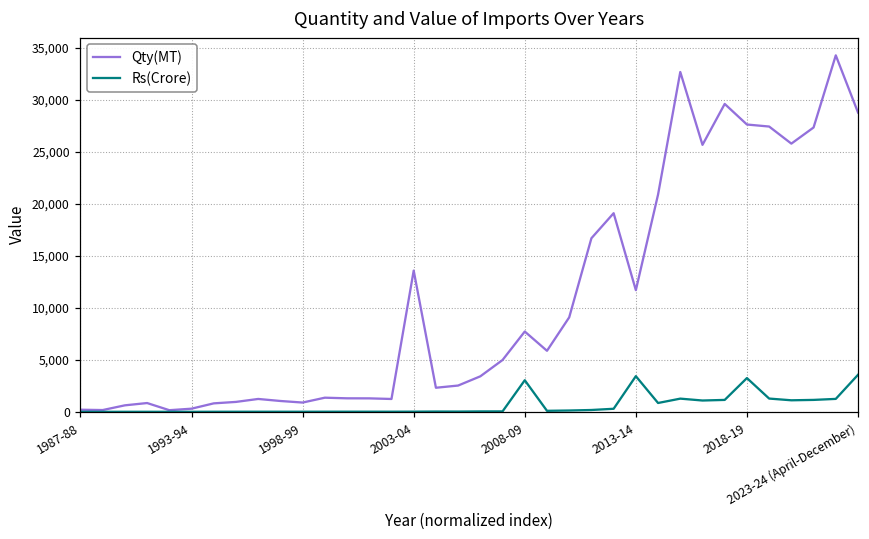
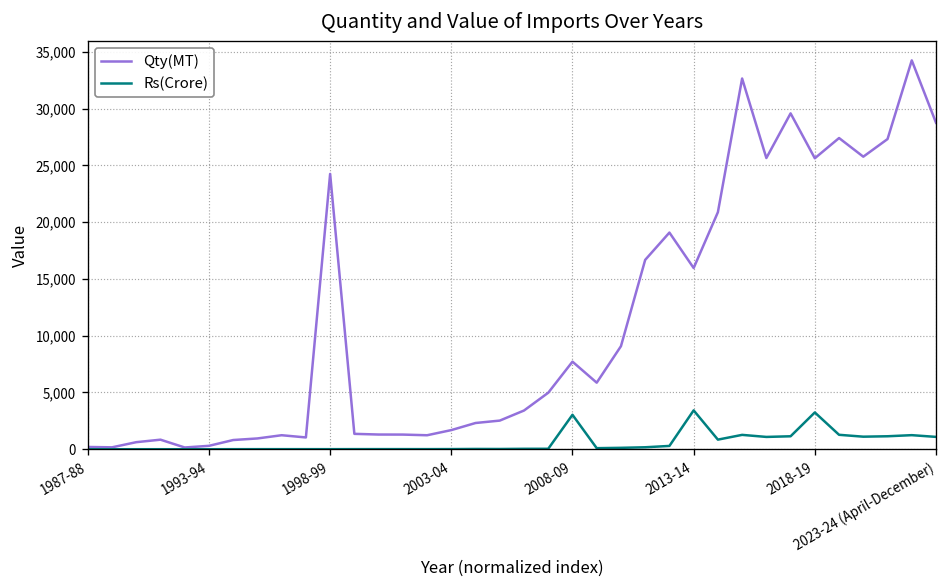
Qty(MT), 1998-99: 1,000 -> 24,000
Qty(MT), 2003-04: 14,000 -> 2,000
Qty(MT), 2013-14: 12,000 -> 16,000
Qty(MT), 2018-19: 28,000 -> 26,000
Rs(Crore), 2023-24 (April-December): 4,000 -> 1,000
